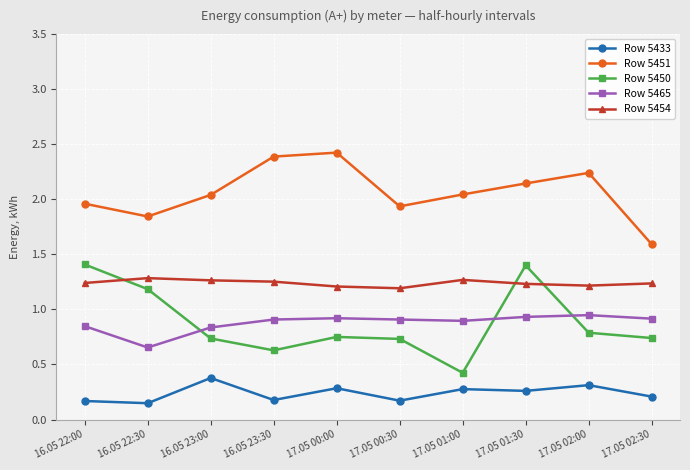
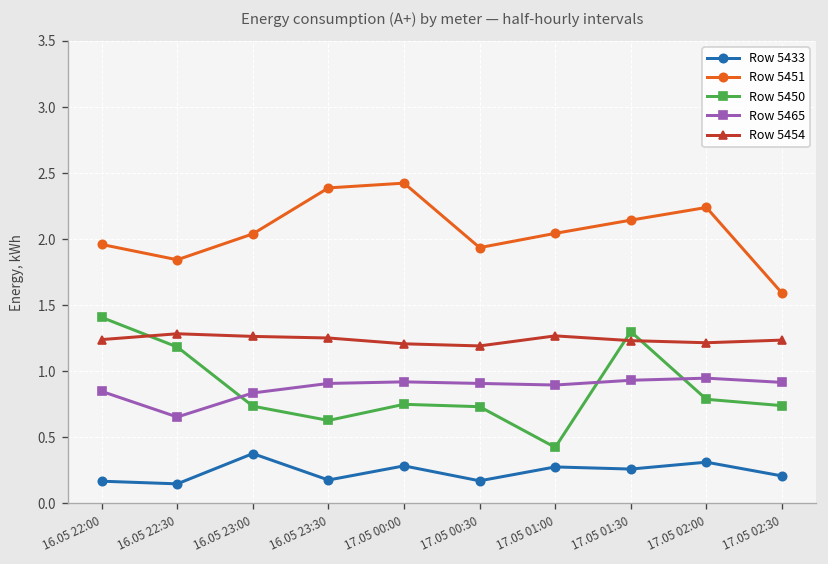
Row 5450, 17.05 01:30: 1.4 -> 1.3
